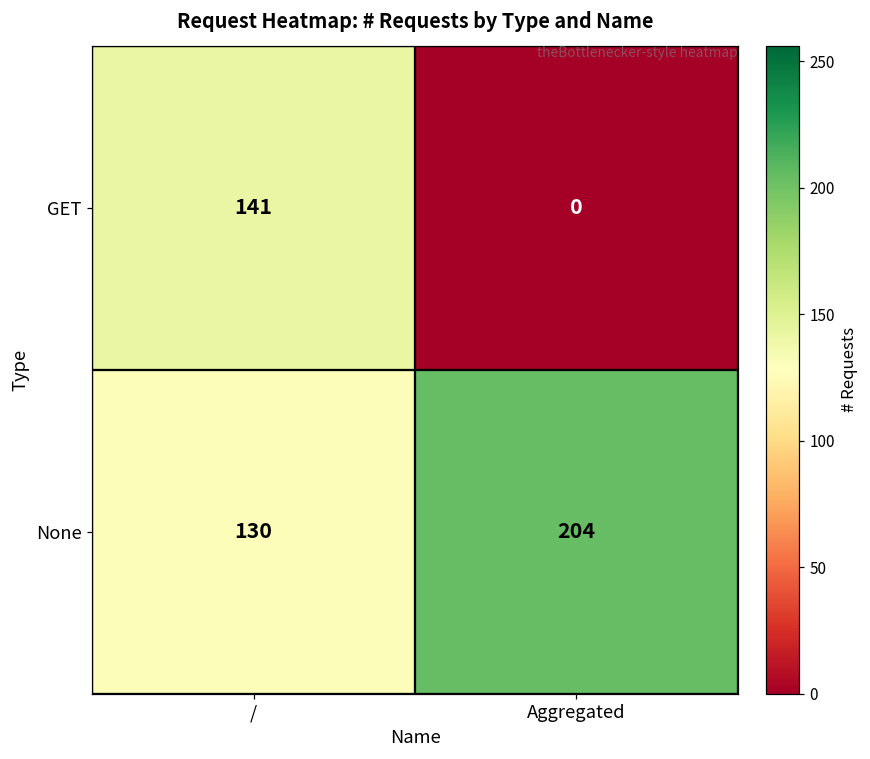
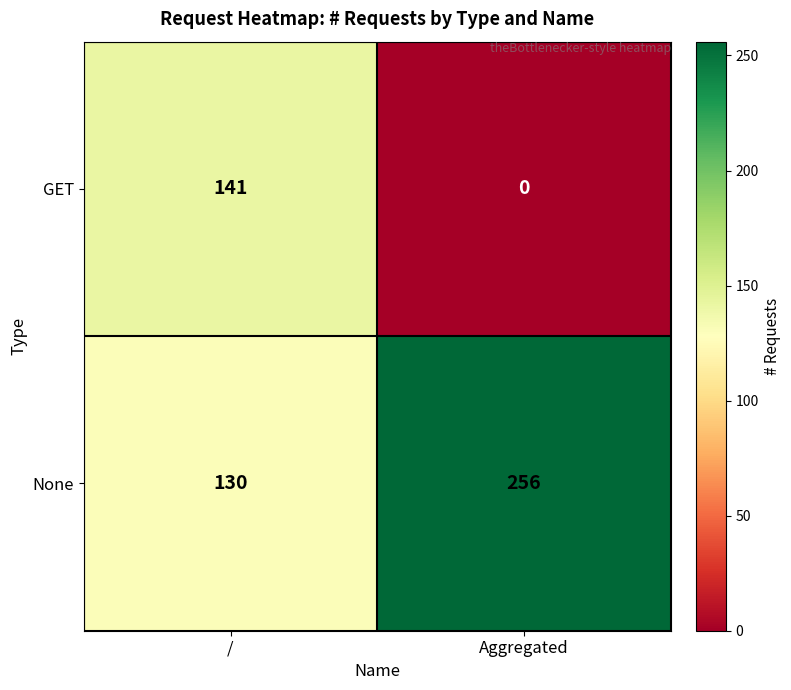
None, Aggregated: 204 -> 256
